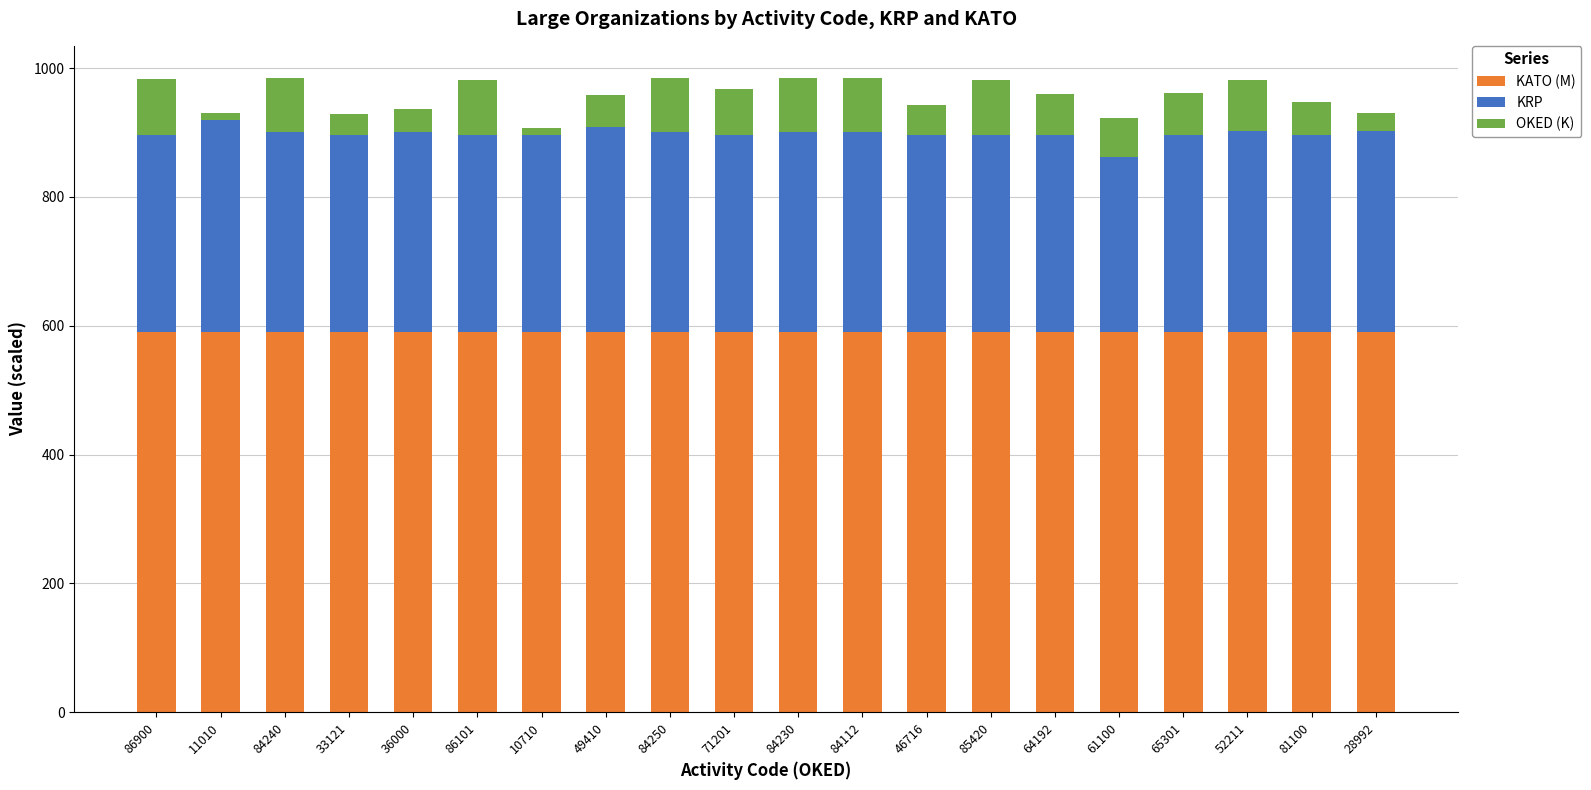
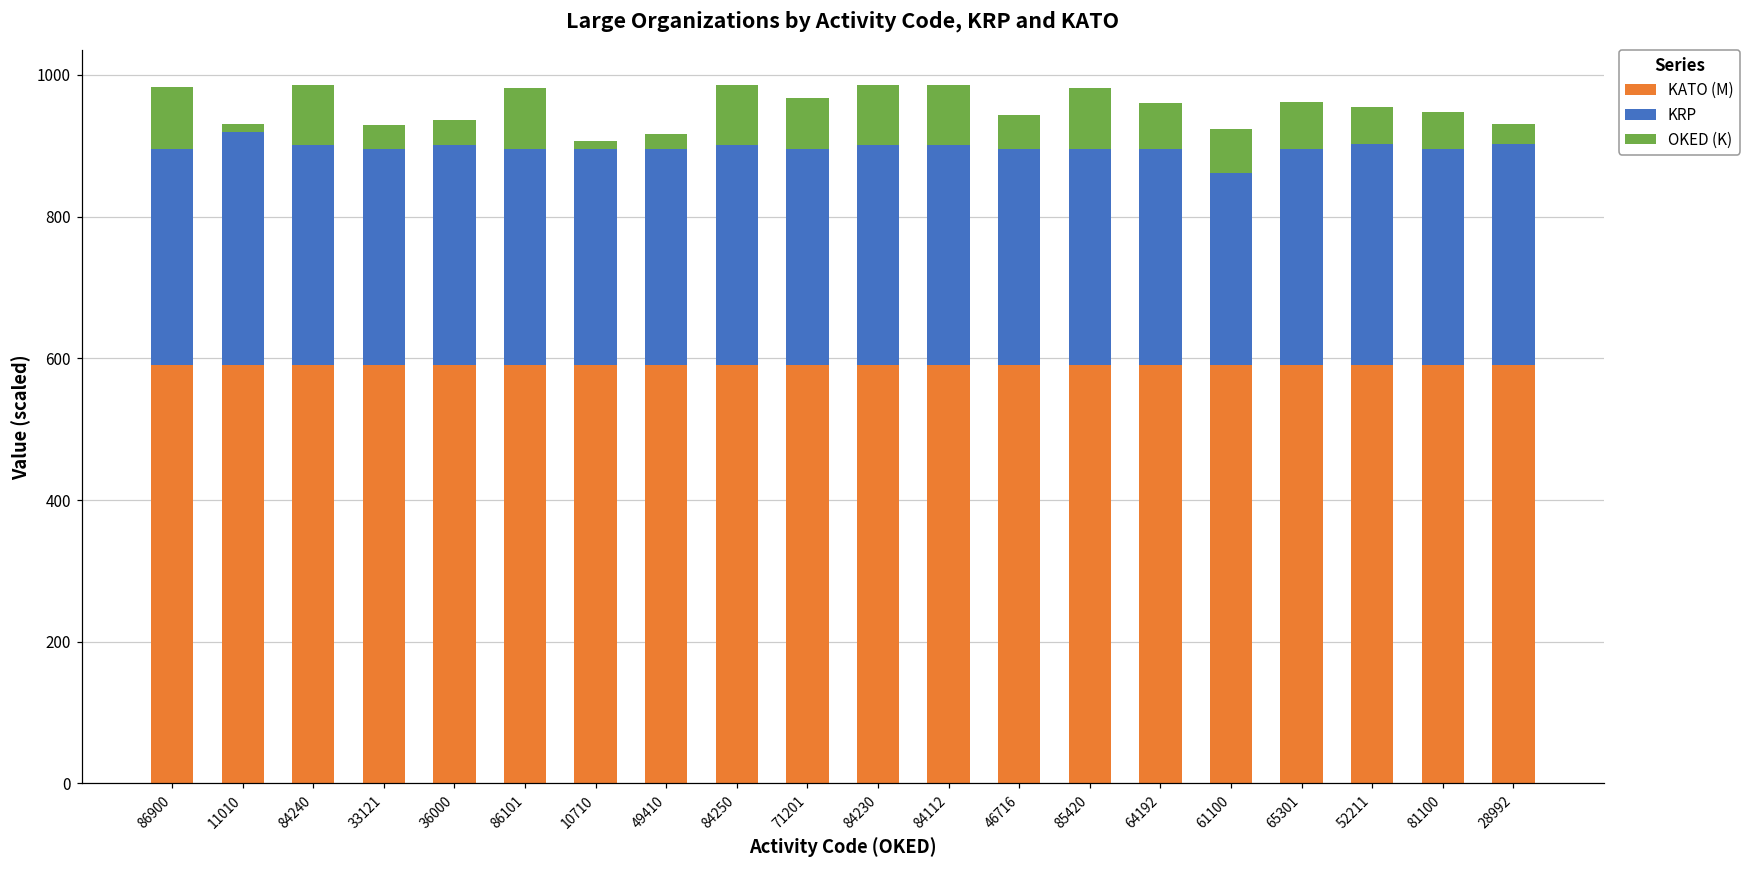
KRP, 49410: 320 -> 310
OKED (K), 49410: 50 -> 20
OKED (K), 52211: 80 -> 50
